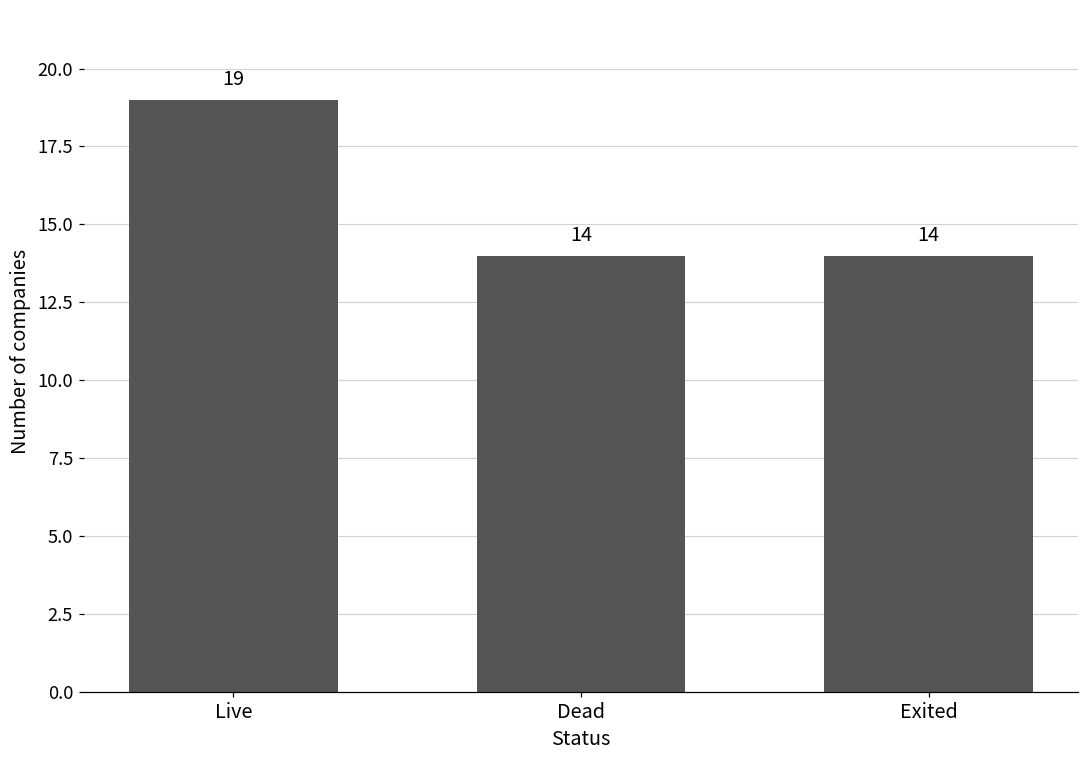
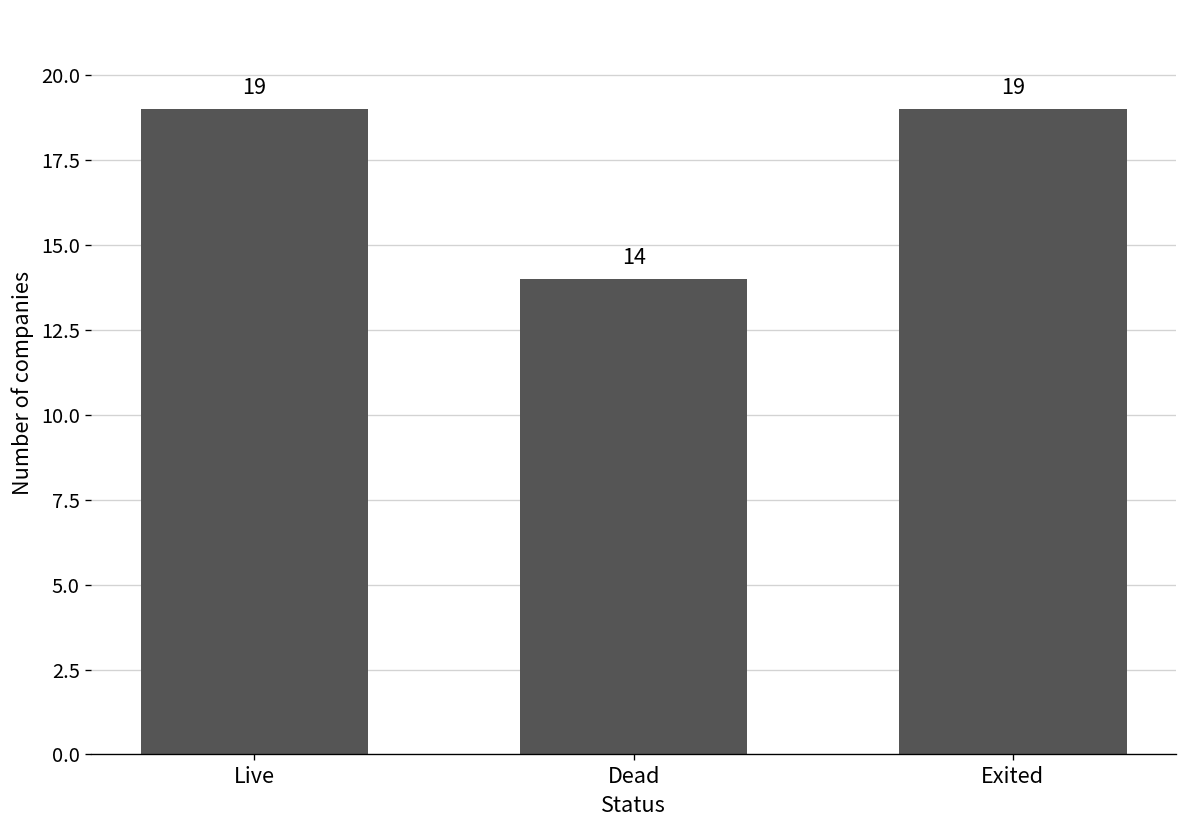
Exited: 14 -> 19
